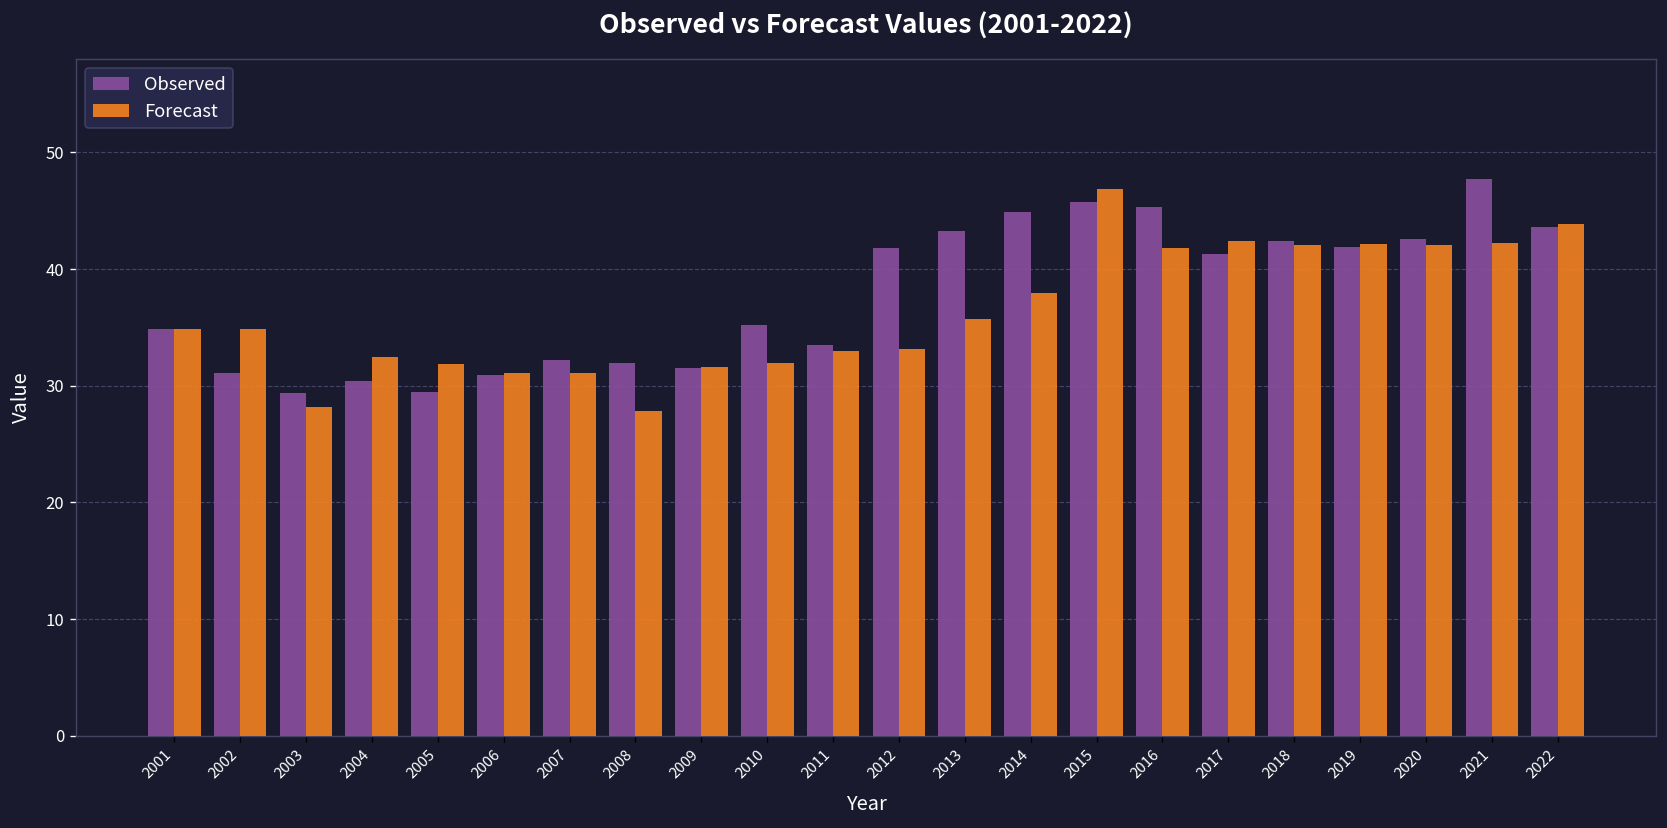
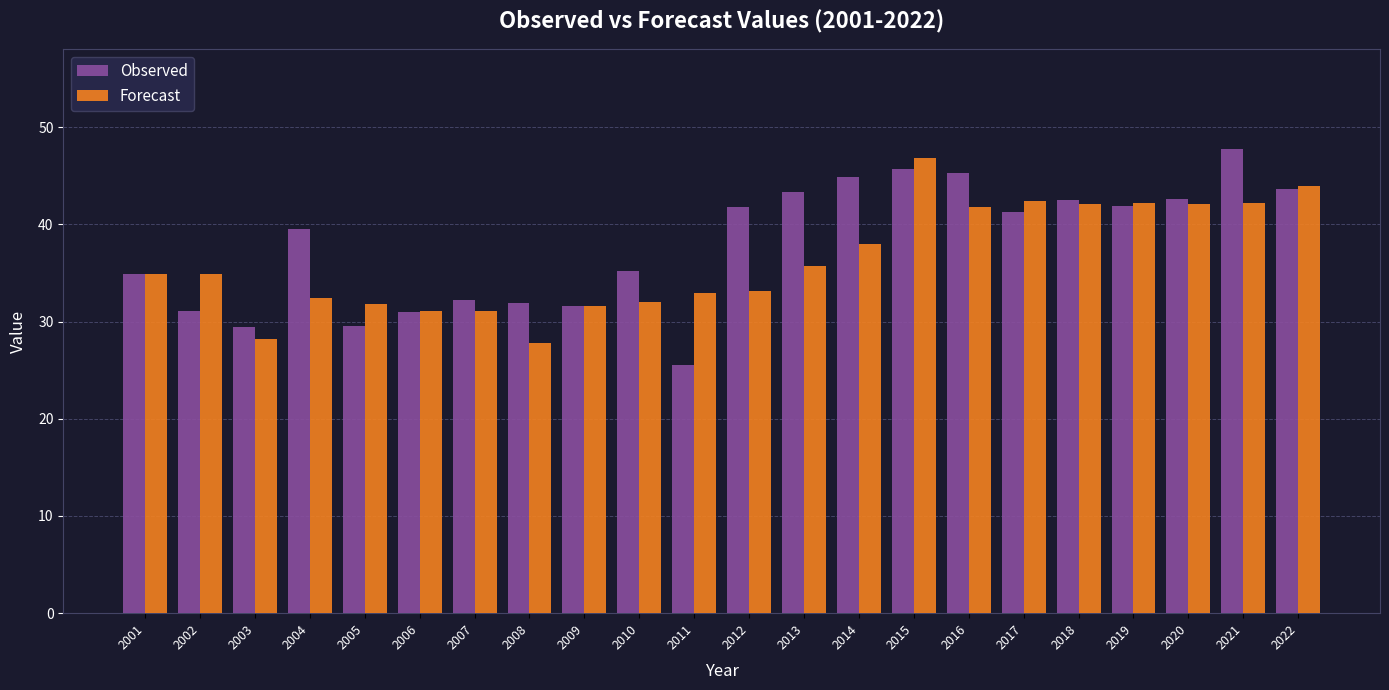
Observed, 2004: 30 -> 40
Observed, 2011: 33 -> 26
